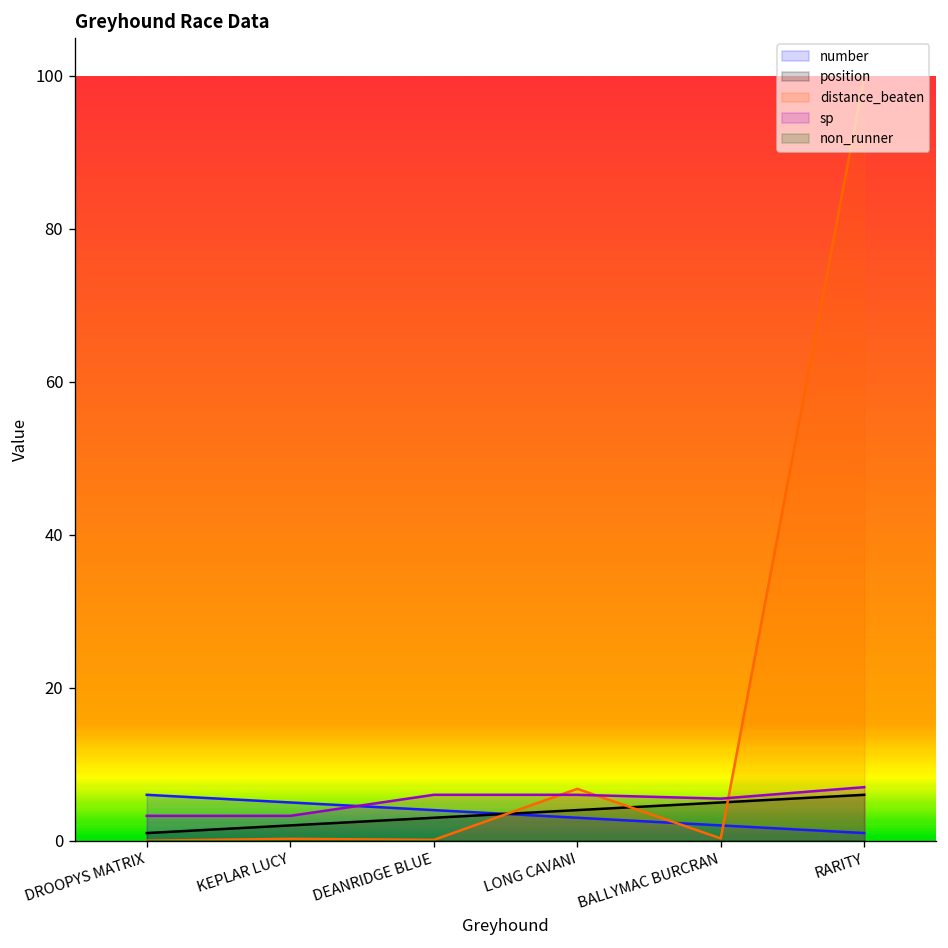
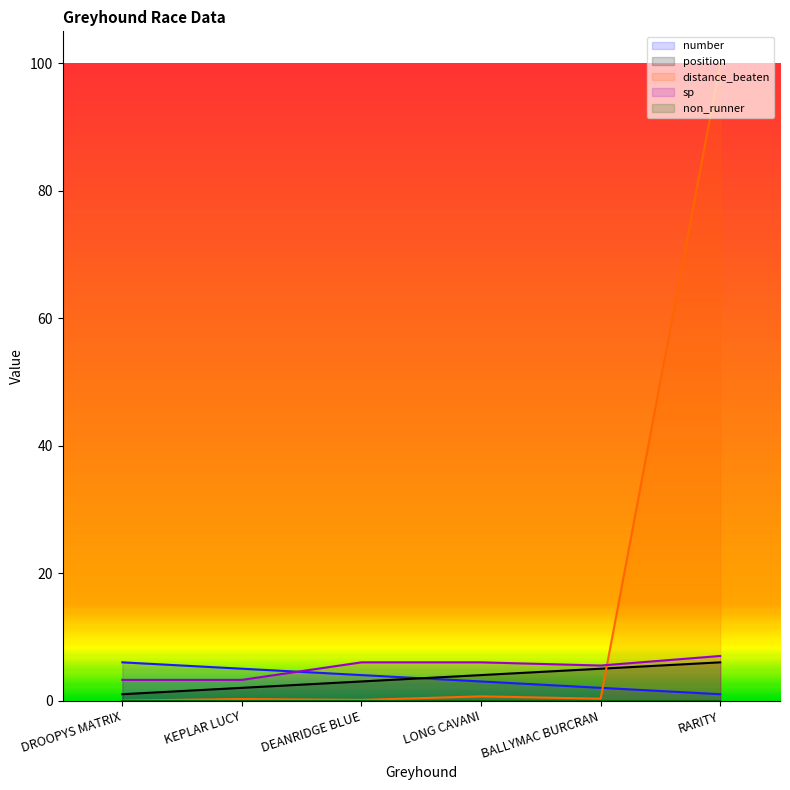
distance_beaten, LONG CAVANI: 7 -> 1
